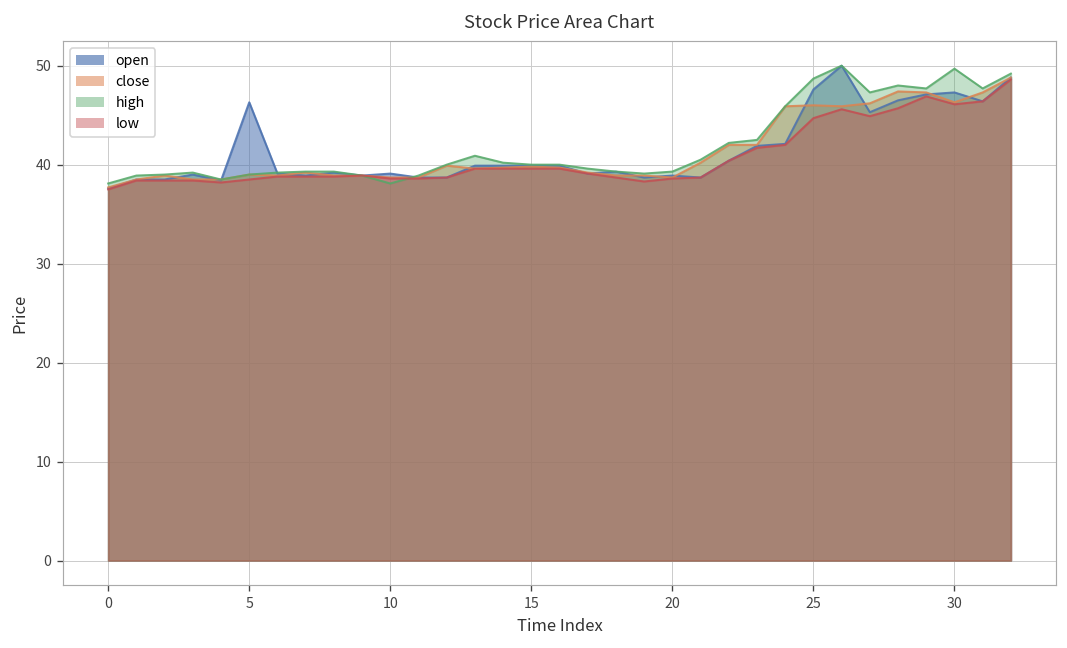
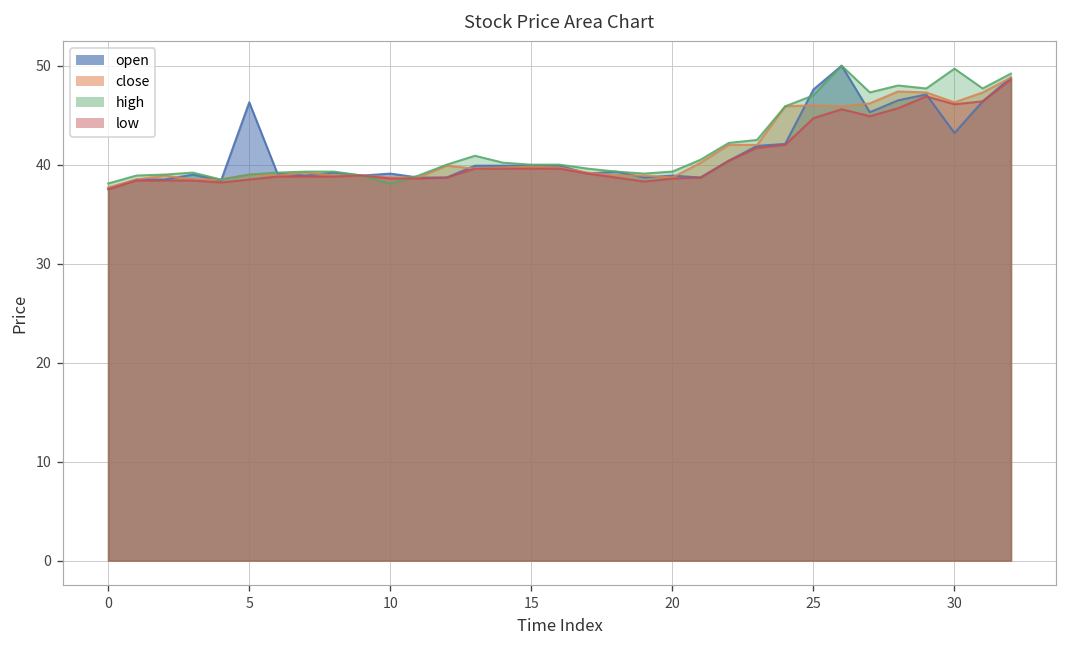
high, 25: 49 -> 47
open, 30: 47 -> 43
